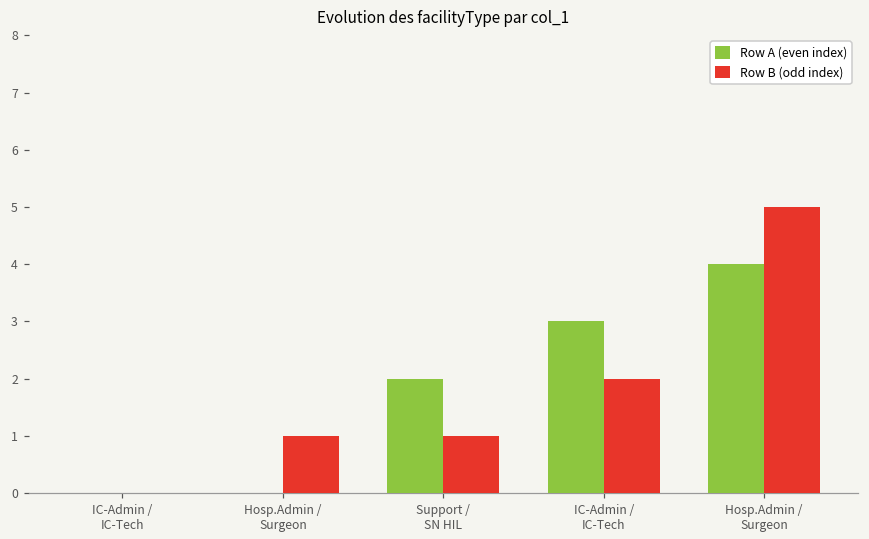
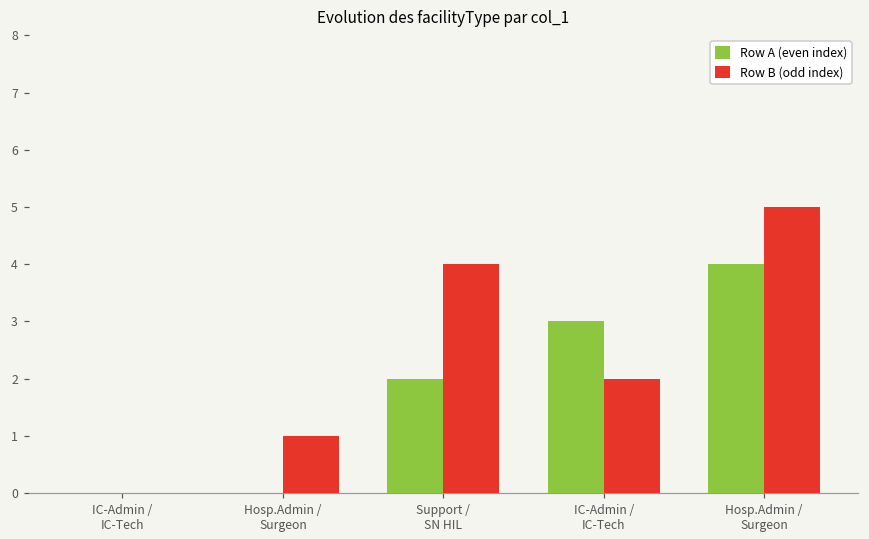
Row B (odd index), Support / SN HIL: 1 -> 4
